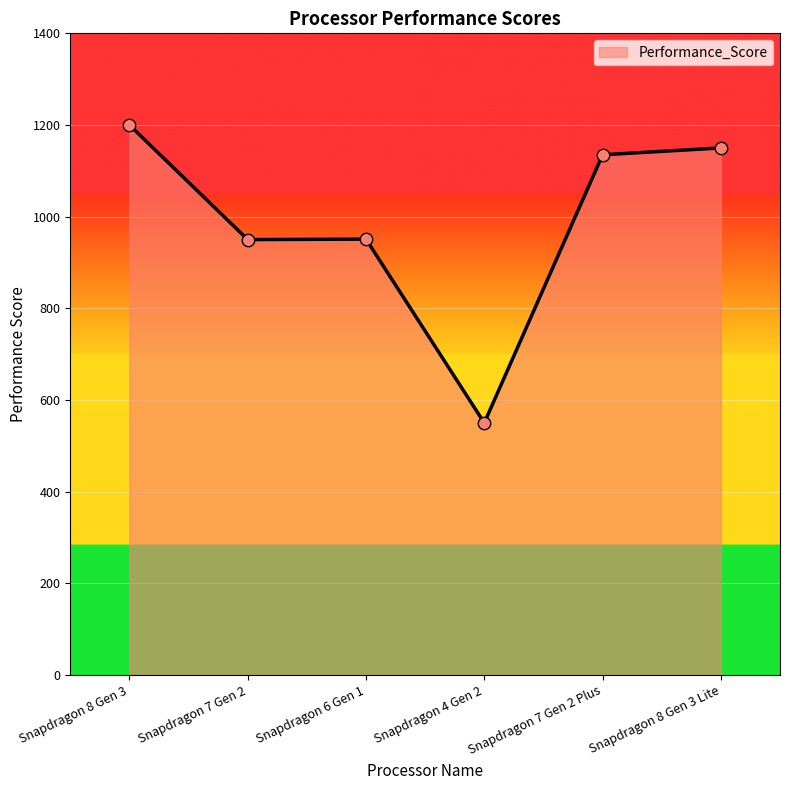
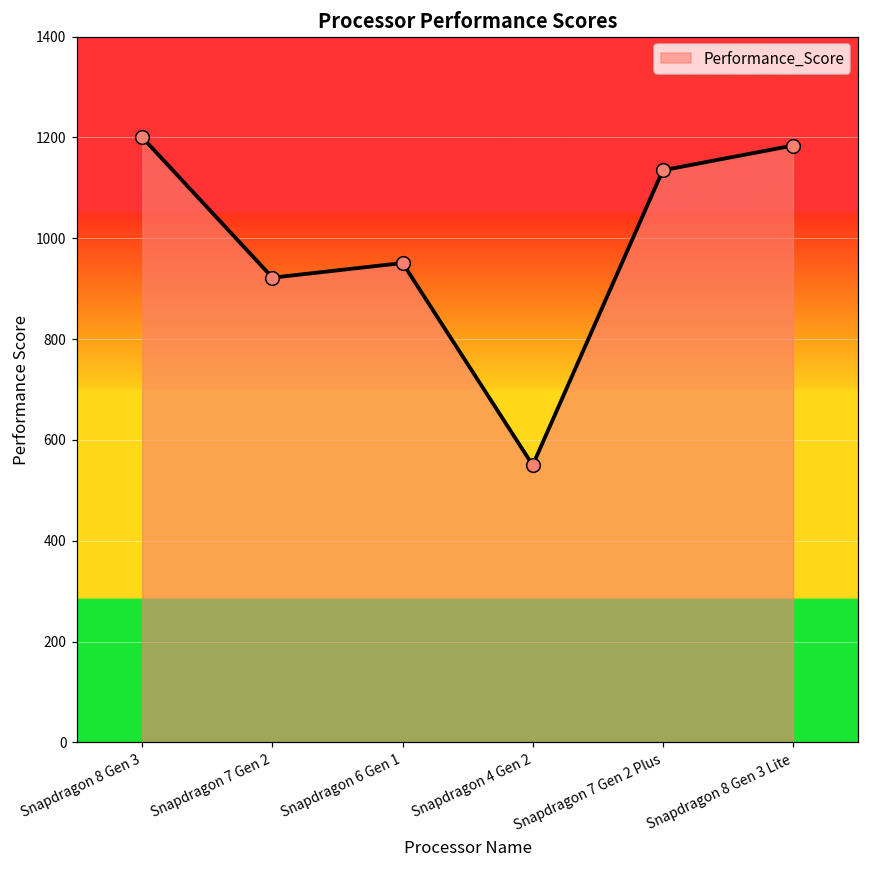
Snapdragon 7 Gen 2: 950 -> 920
Snapdragon 8 Gen 3 Lite: 1150 -> 1180
